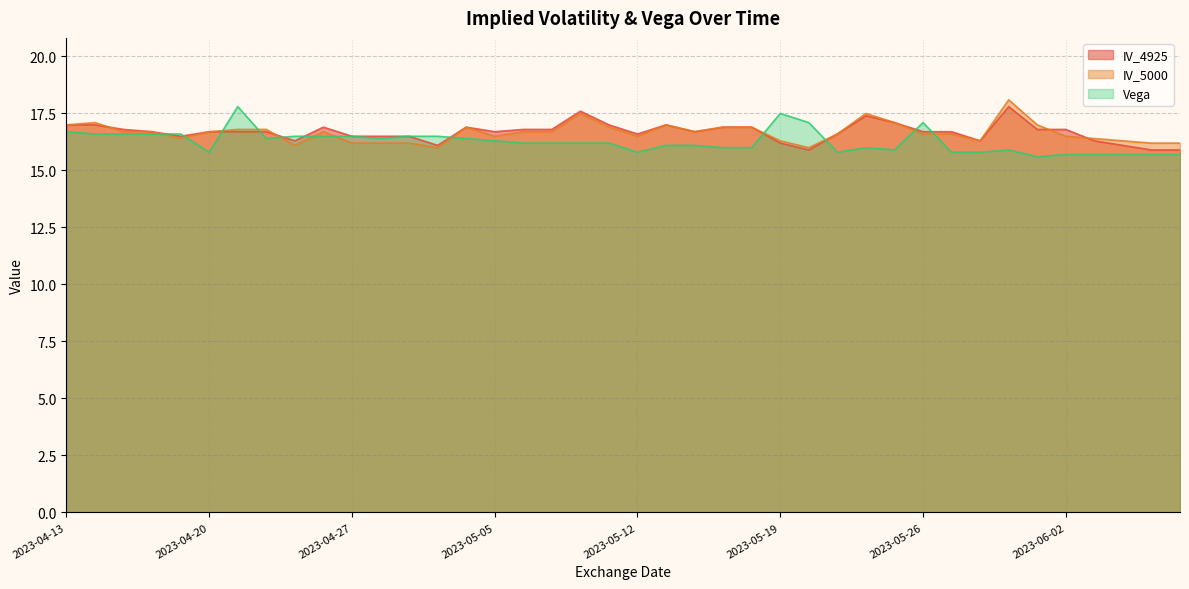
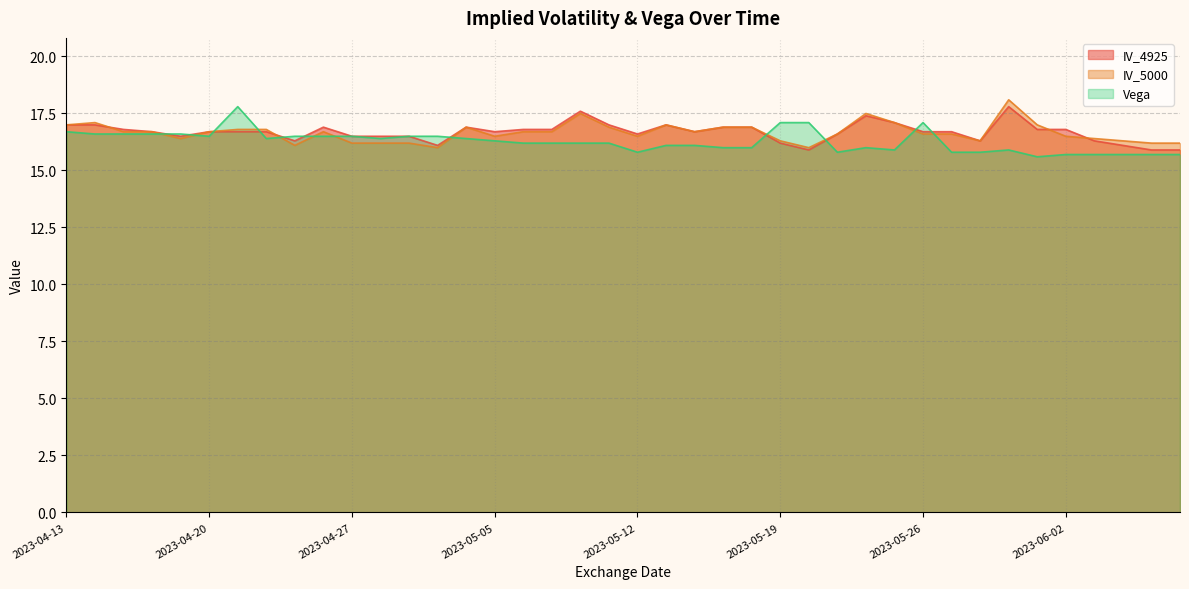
Vega, 2023-04-20: 15.8 -> 16.5
Vega, 2023-05-19: 17.5 -> 17.1
